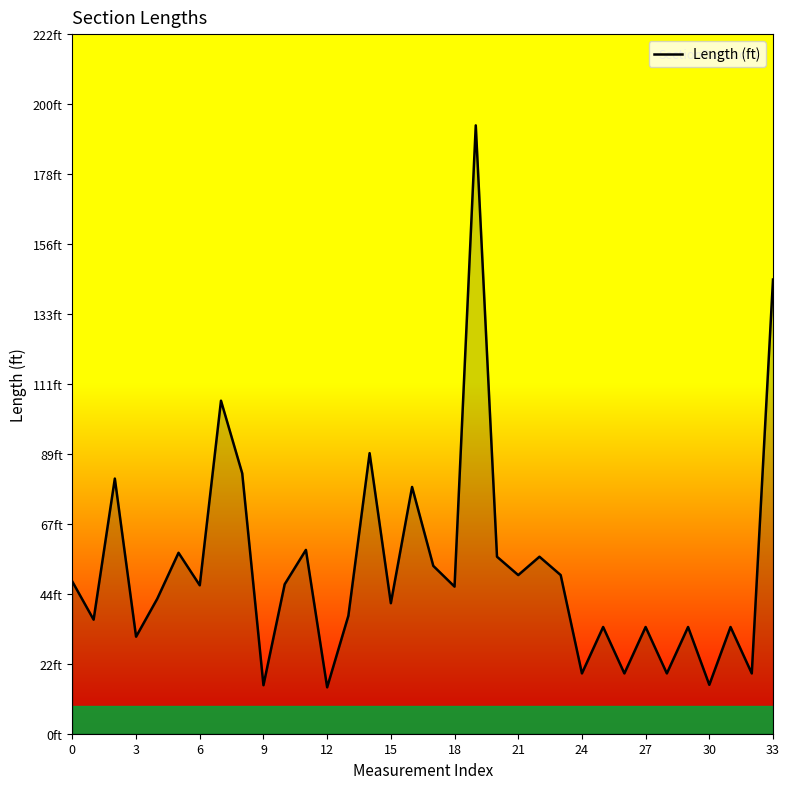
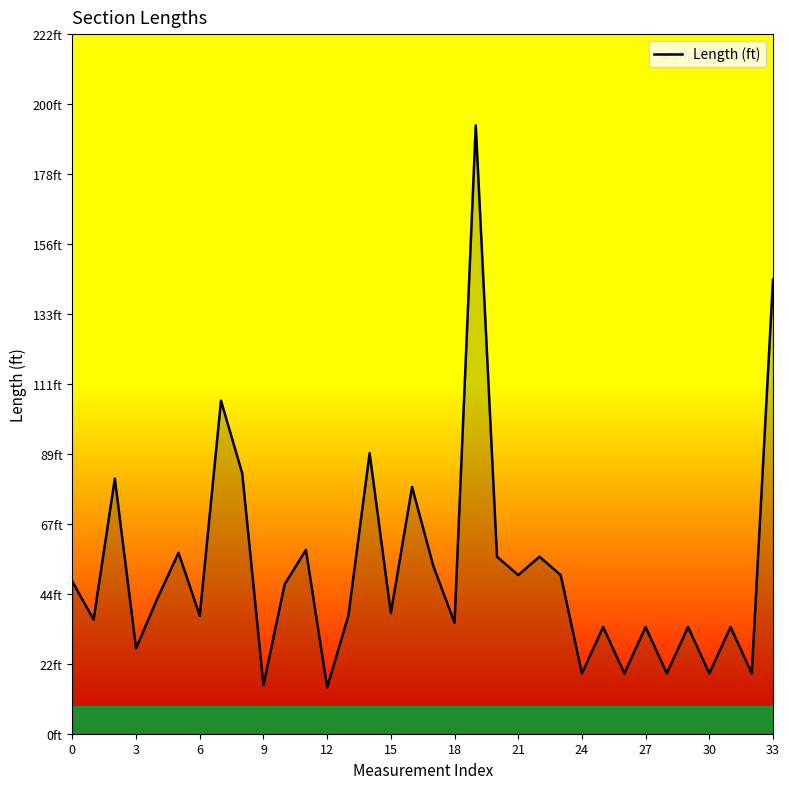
3: 31ft -> 27ft
6: 47ft -> 37ft
15: 41ft -> 38ft
18: 47ft -> 35ft
30: 16ft -> 19ft
